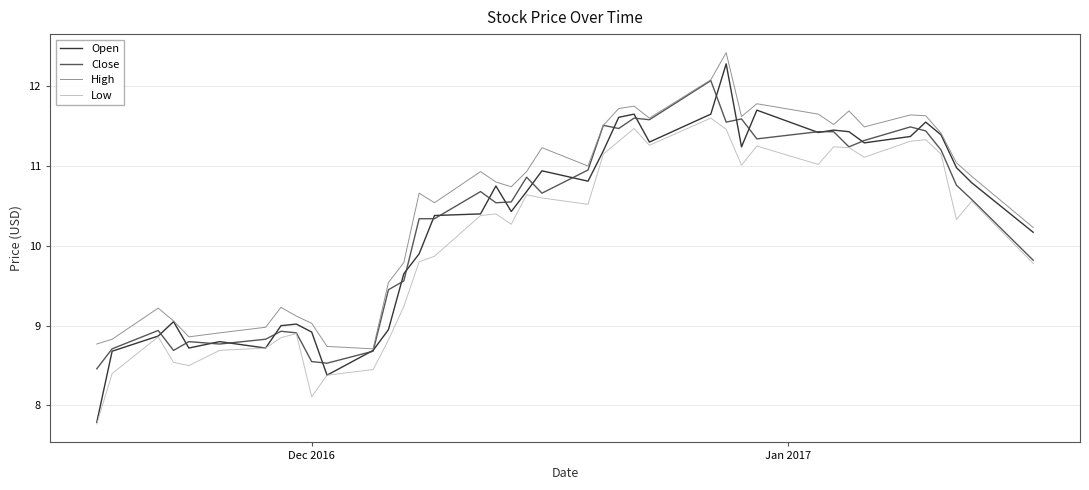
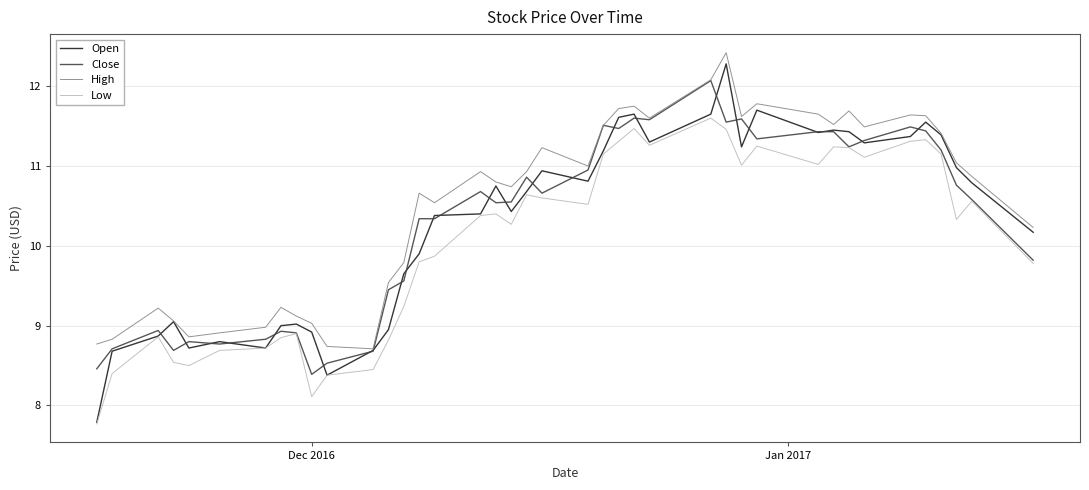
Close, Dec 2016: 8.6 -> 8.4
